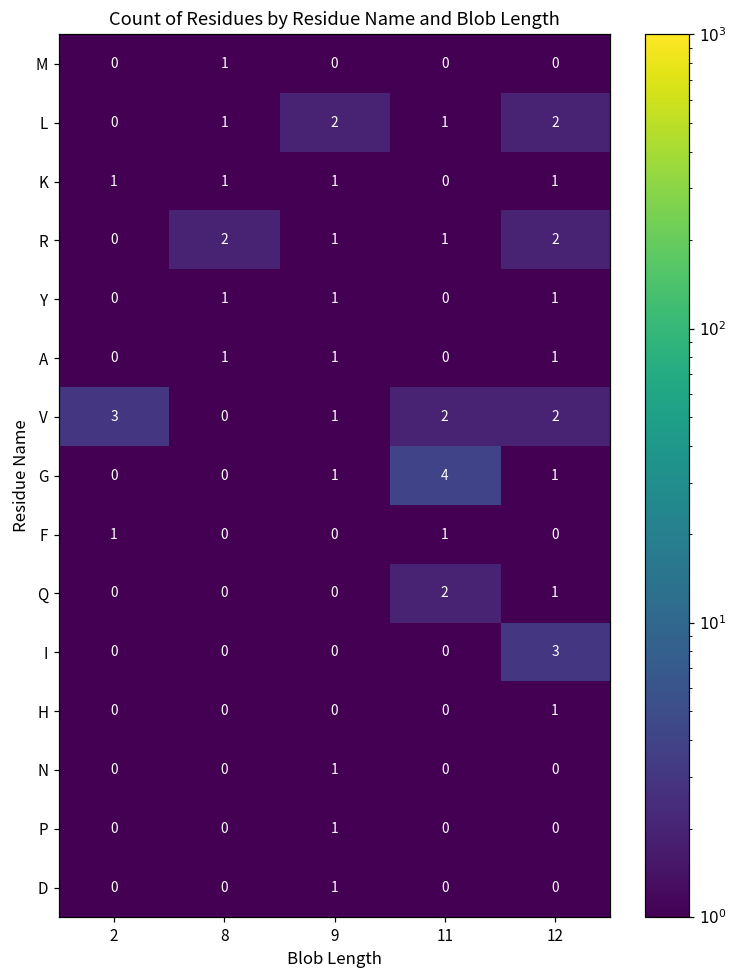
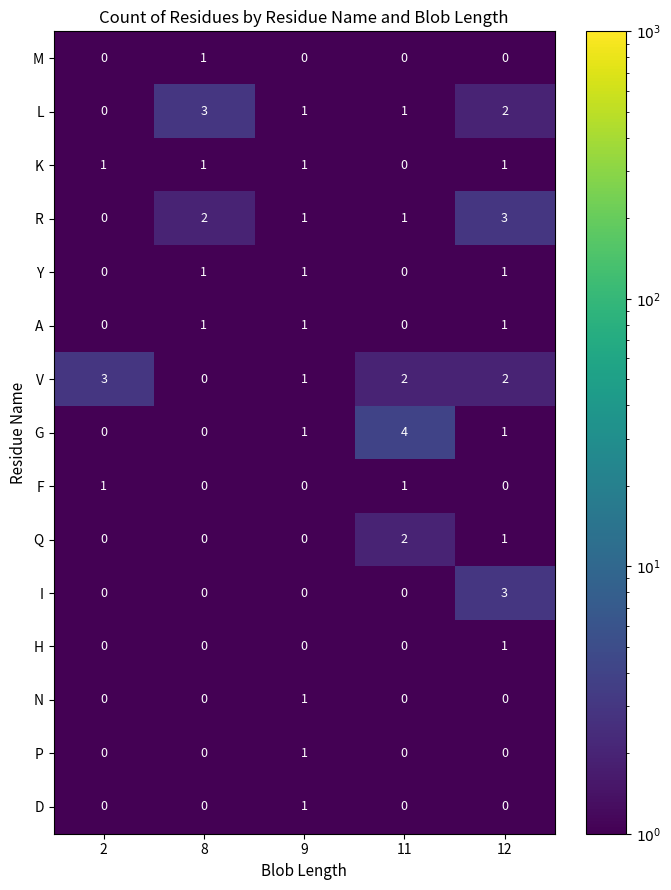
L, 8: 1 -> 3
L, 9: 2 -> 1
R, 12: 2 -> 3
